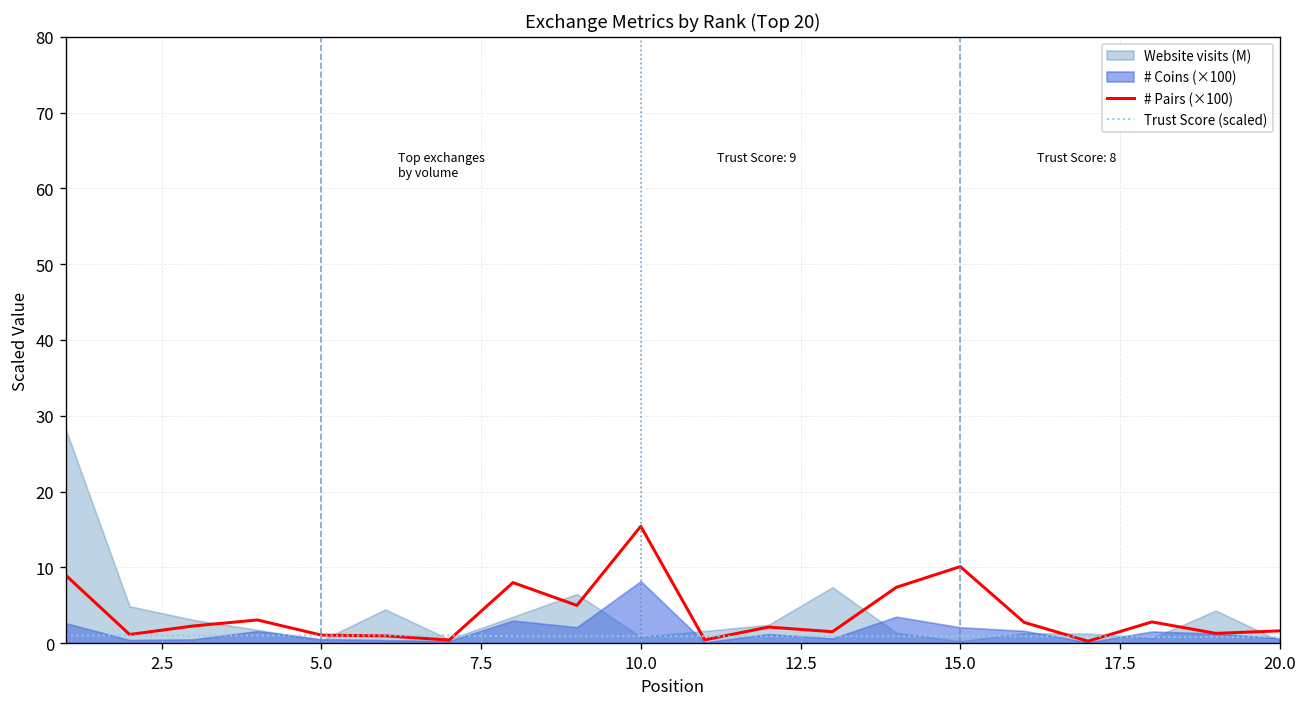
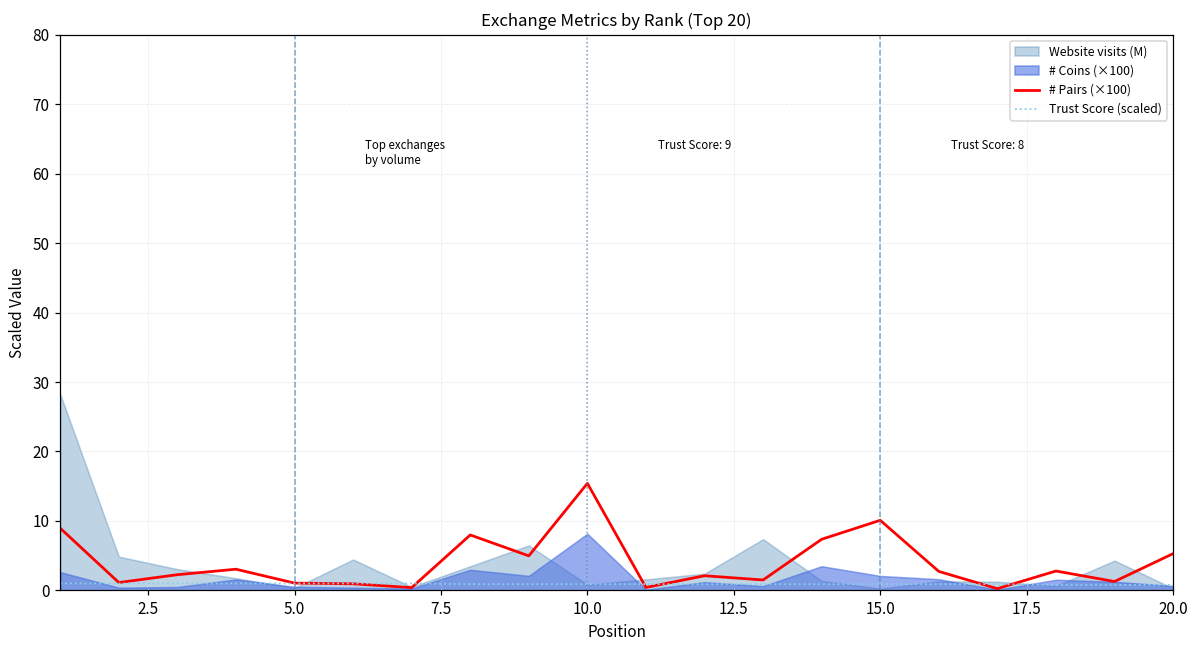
# Pairs (×100), 20.0: 2 -> 5
